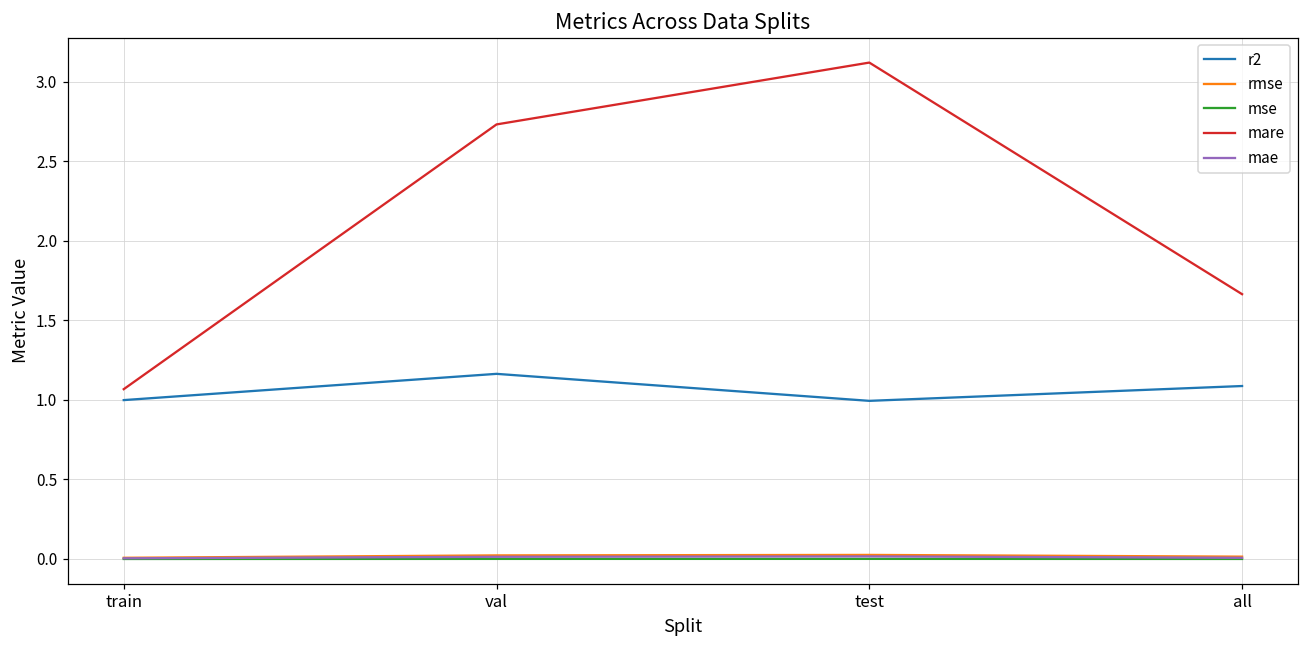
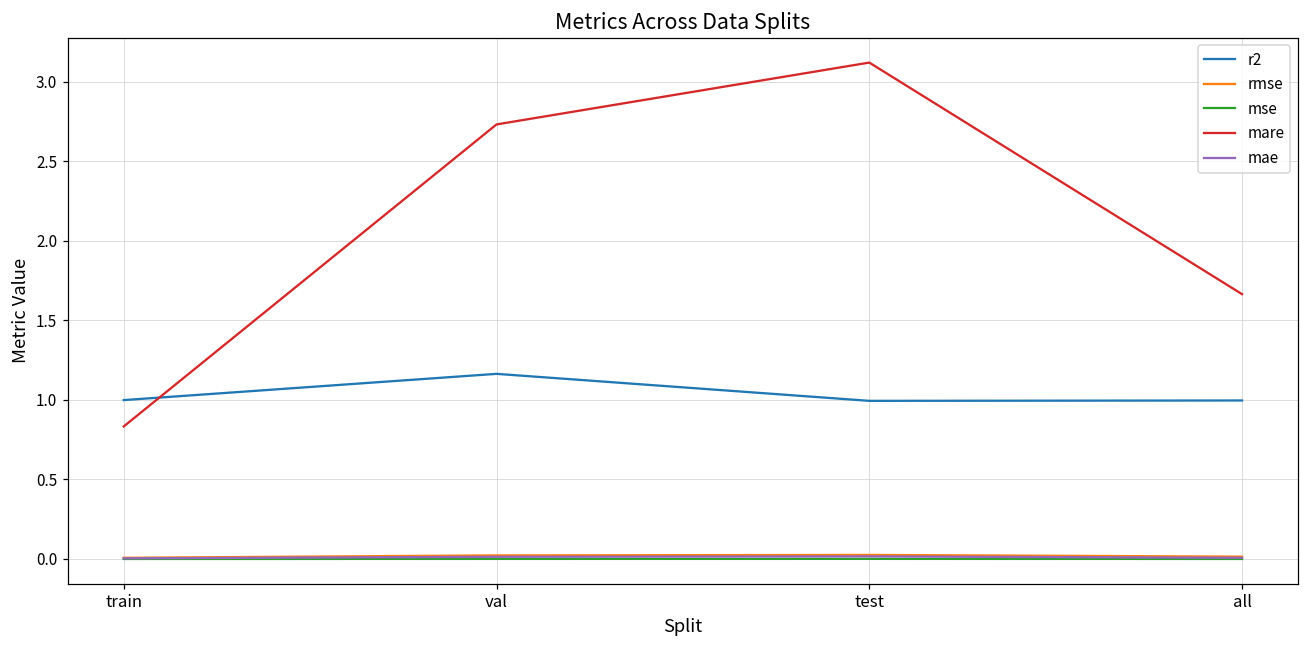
mare, train: 1.07 -> 0.83
r2, all: 1.09 -> 1.00
